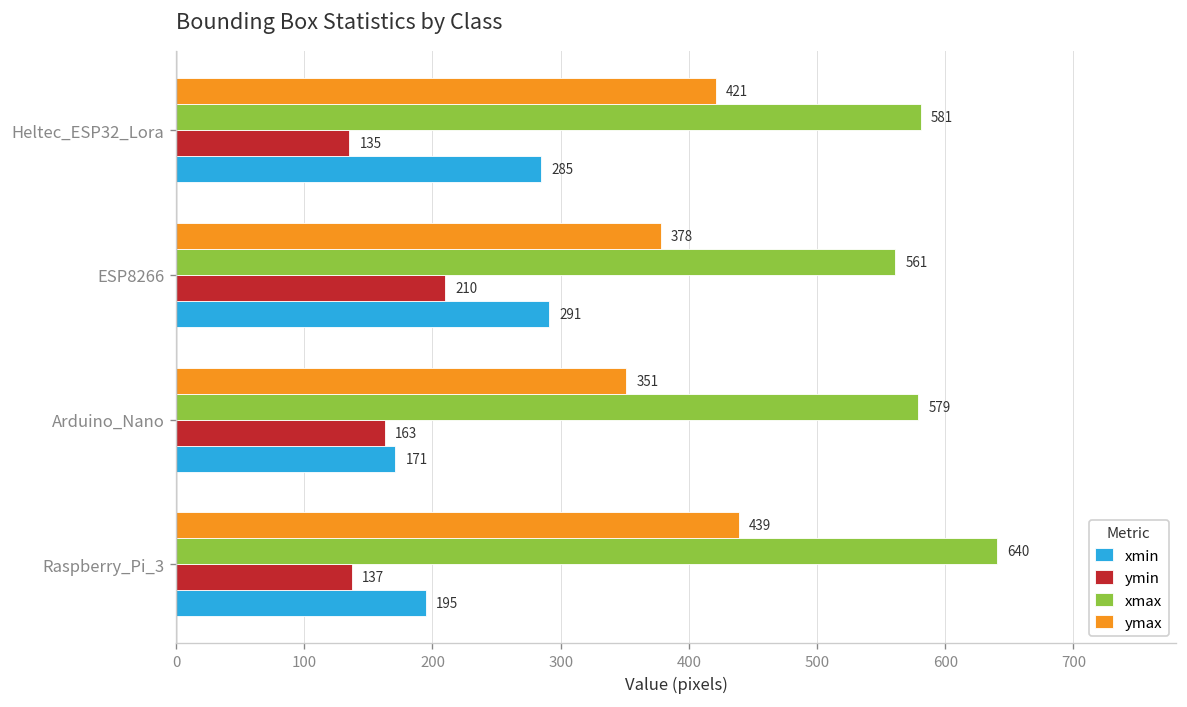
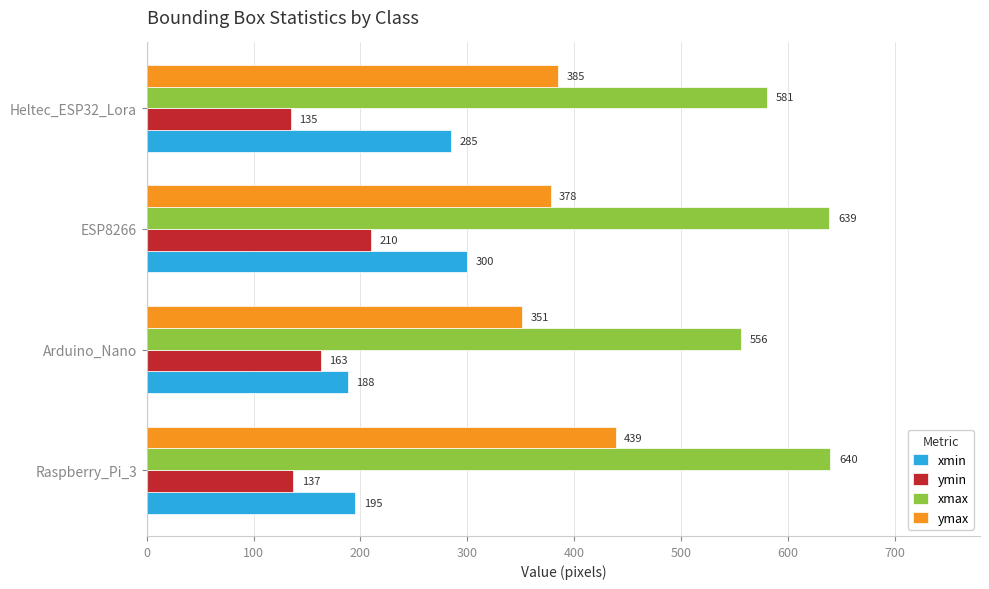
ymax, Heltec_ESP32_Lora: 421 -> 385
xmax, ESP8266: 561 -> 639
xmin, ESP8266: 291 -> 300
xmax, Arduino_Nano: 579 -> 556
xmin, Arduino_Nano: 171 -> 188
